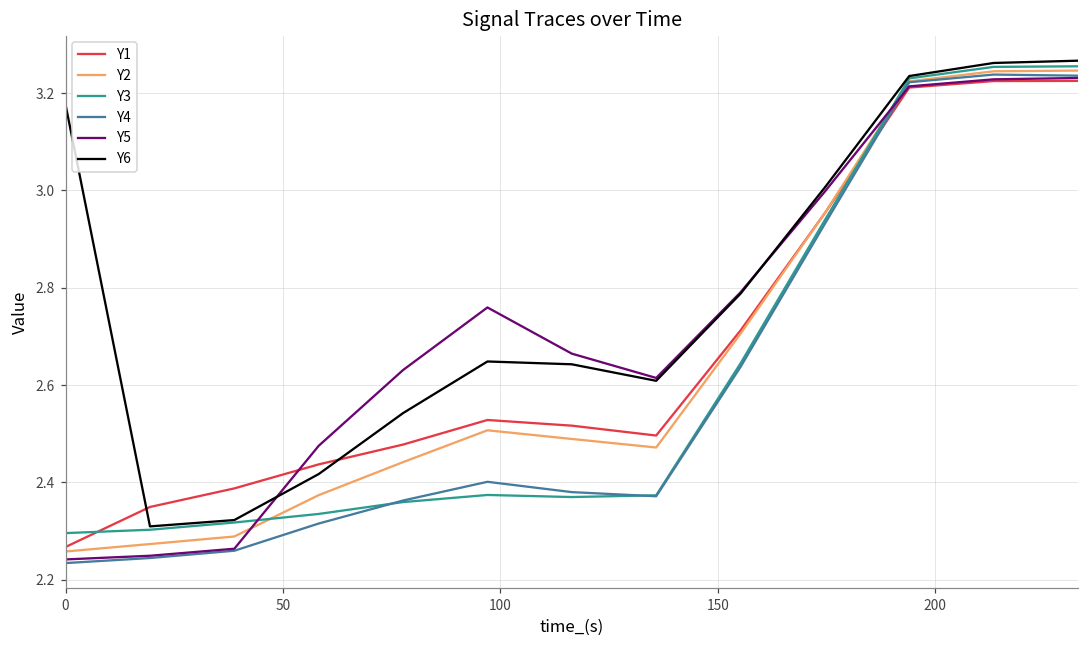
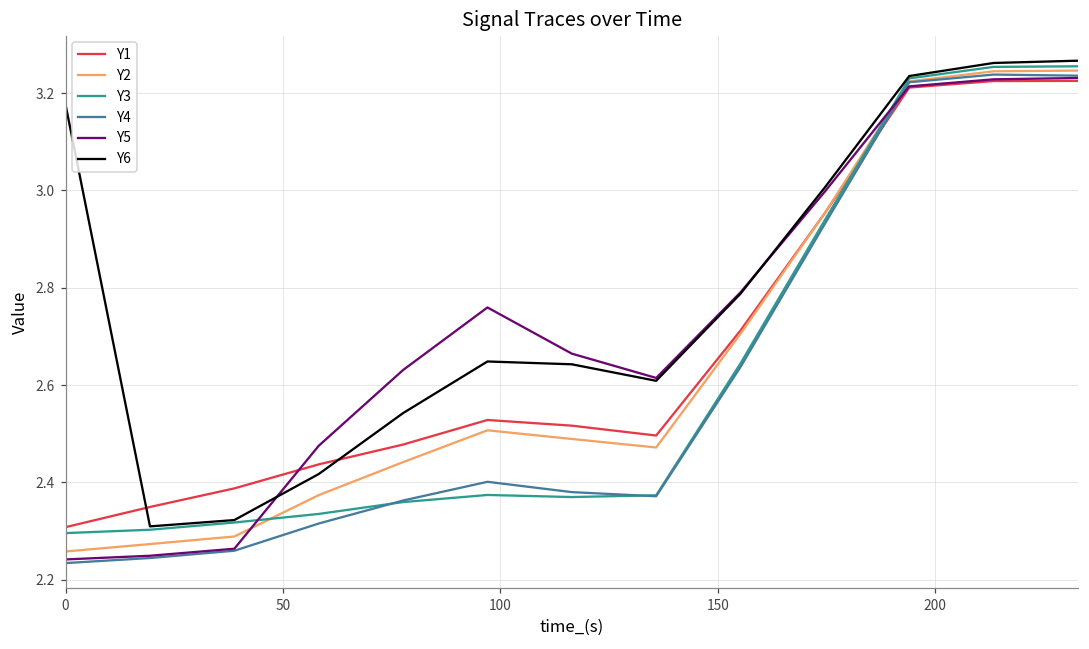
Y1, 0: 2.27 -> 2.31
